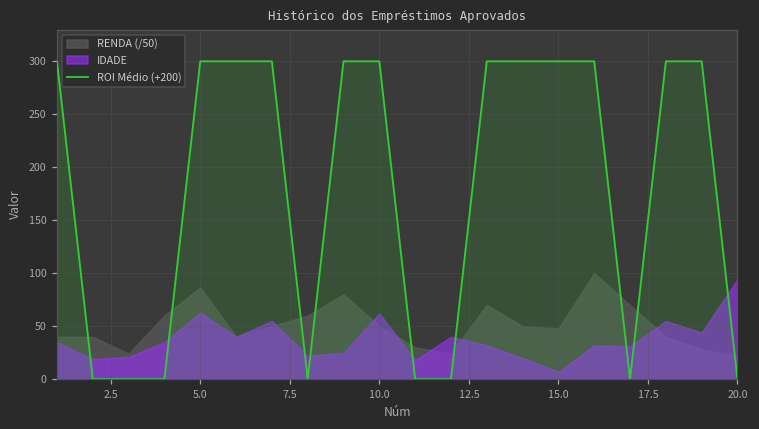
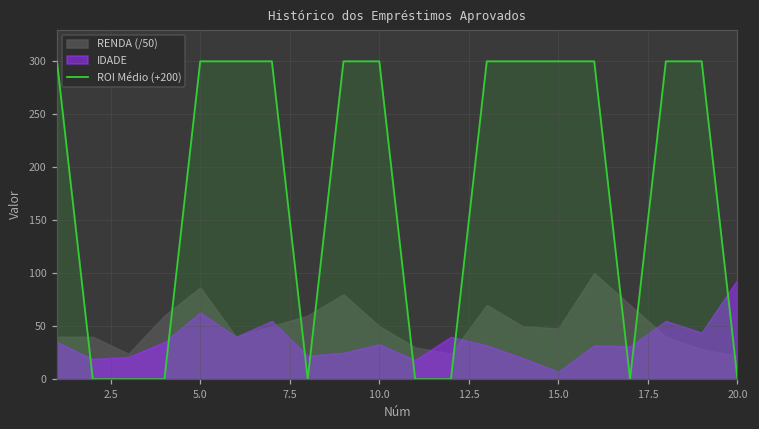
IDADE, 10.0: 60 -> 30
